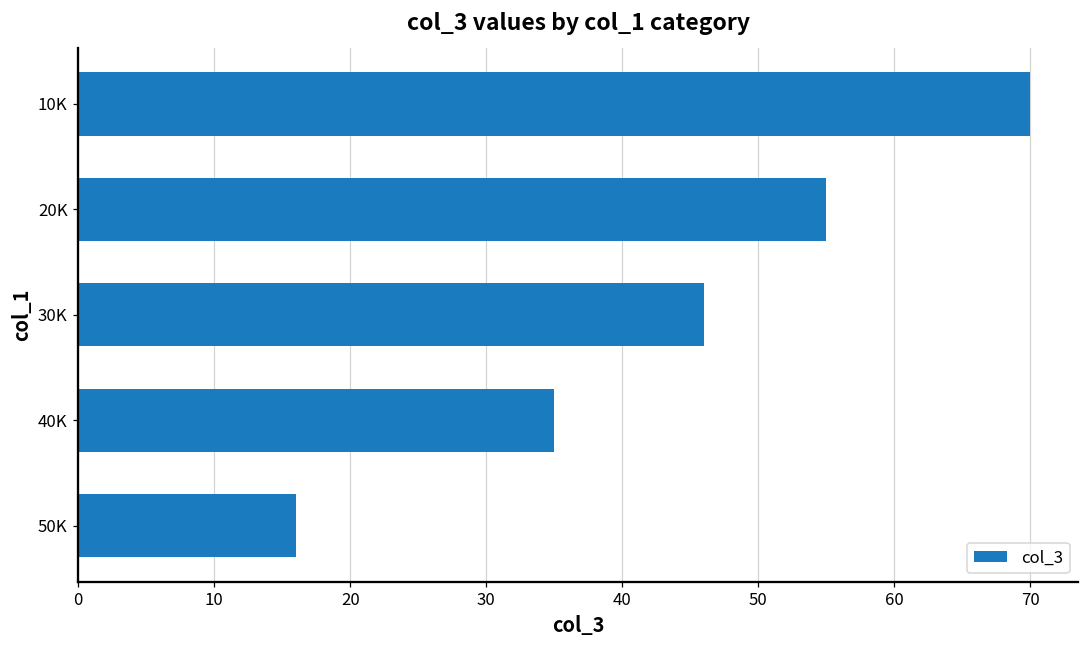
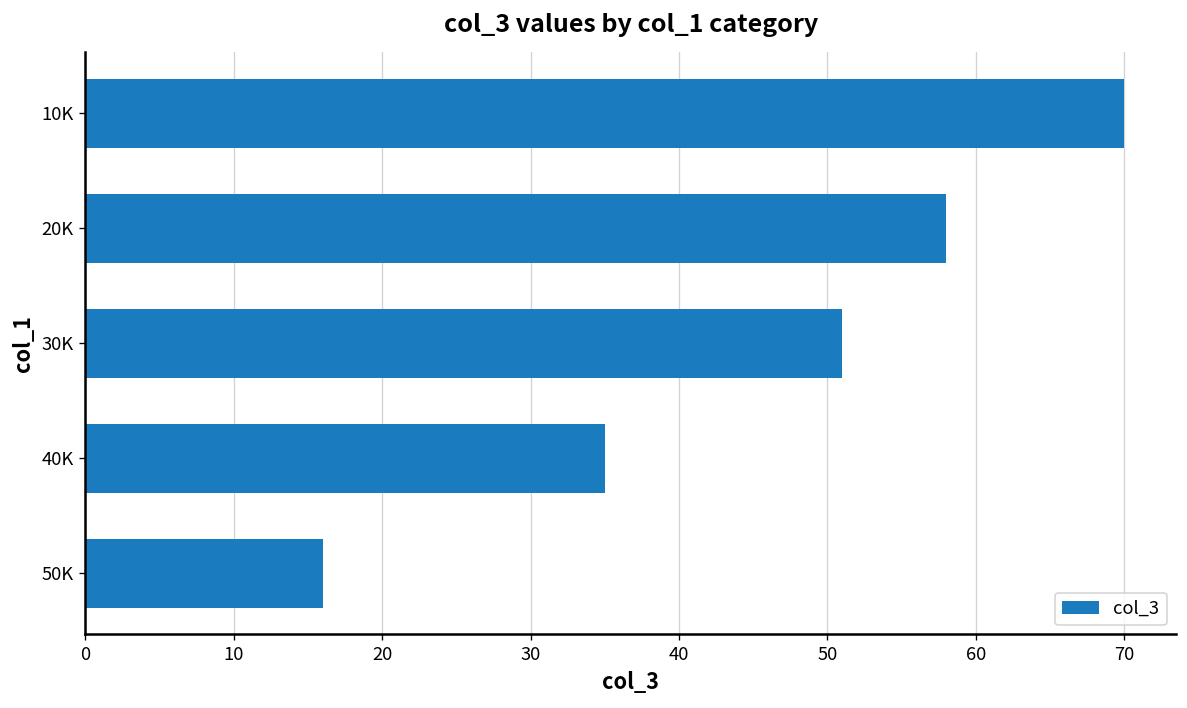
20K: 55 -> 58
30K: 46 -> 51
